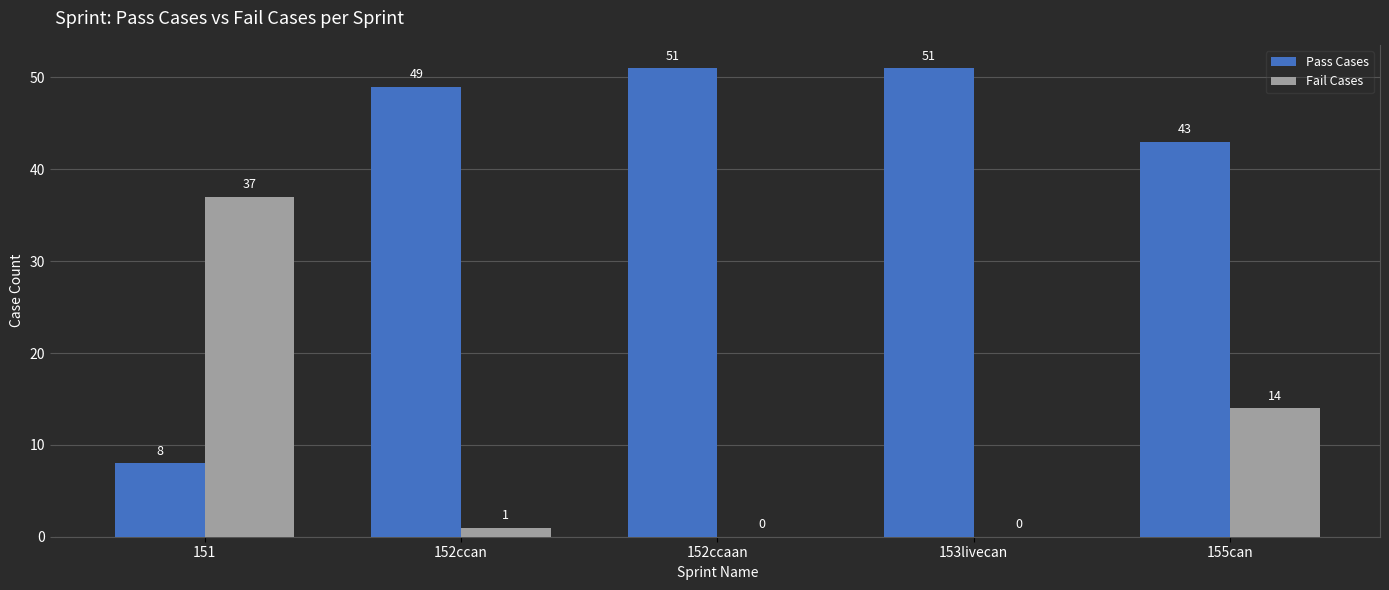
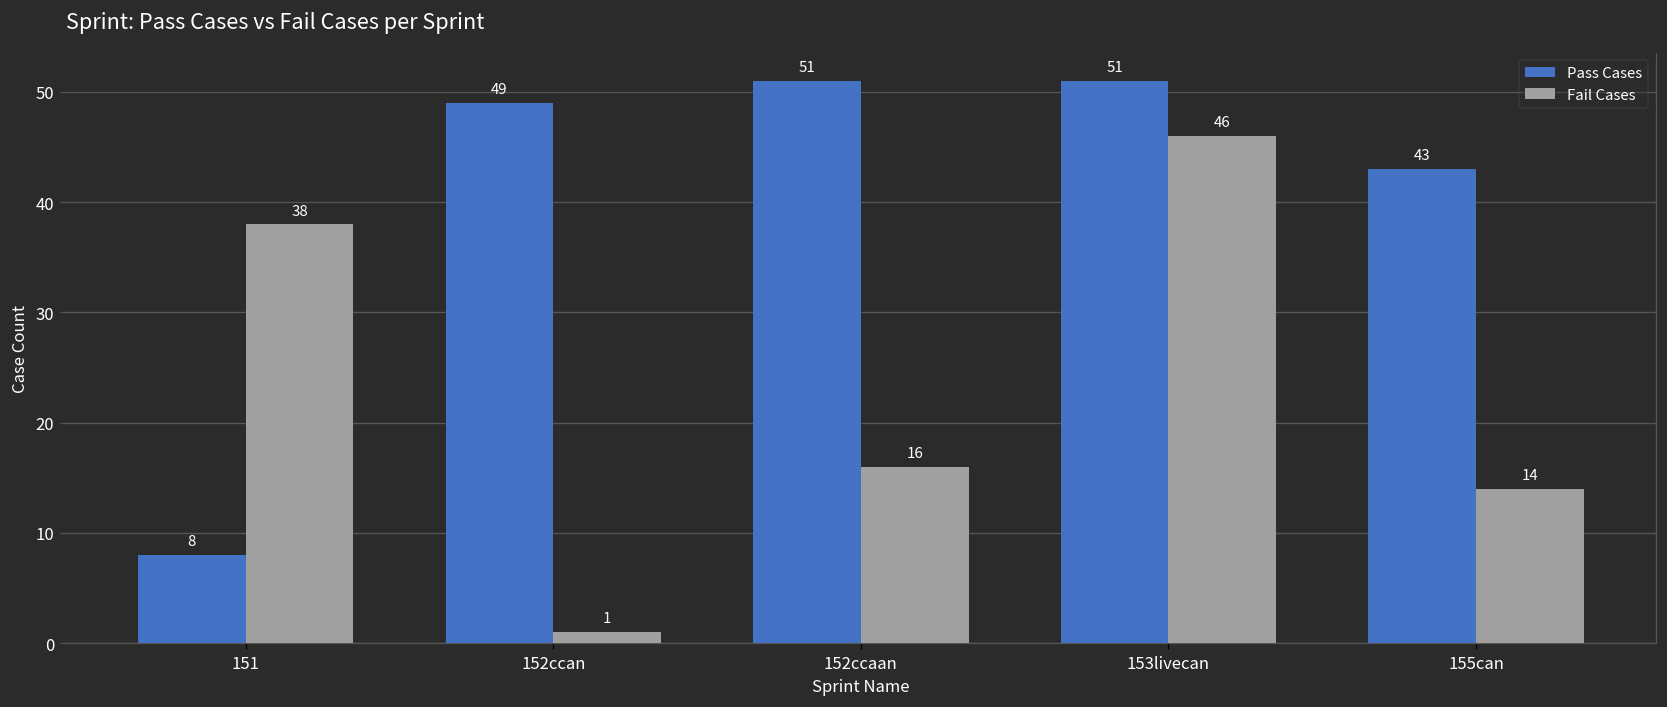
Fail Cases, 151: 37 -> 38
Fail Cases, 152ccaan: 0 -> 16
Fail Cases, 153livecan: 0 -> 46
